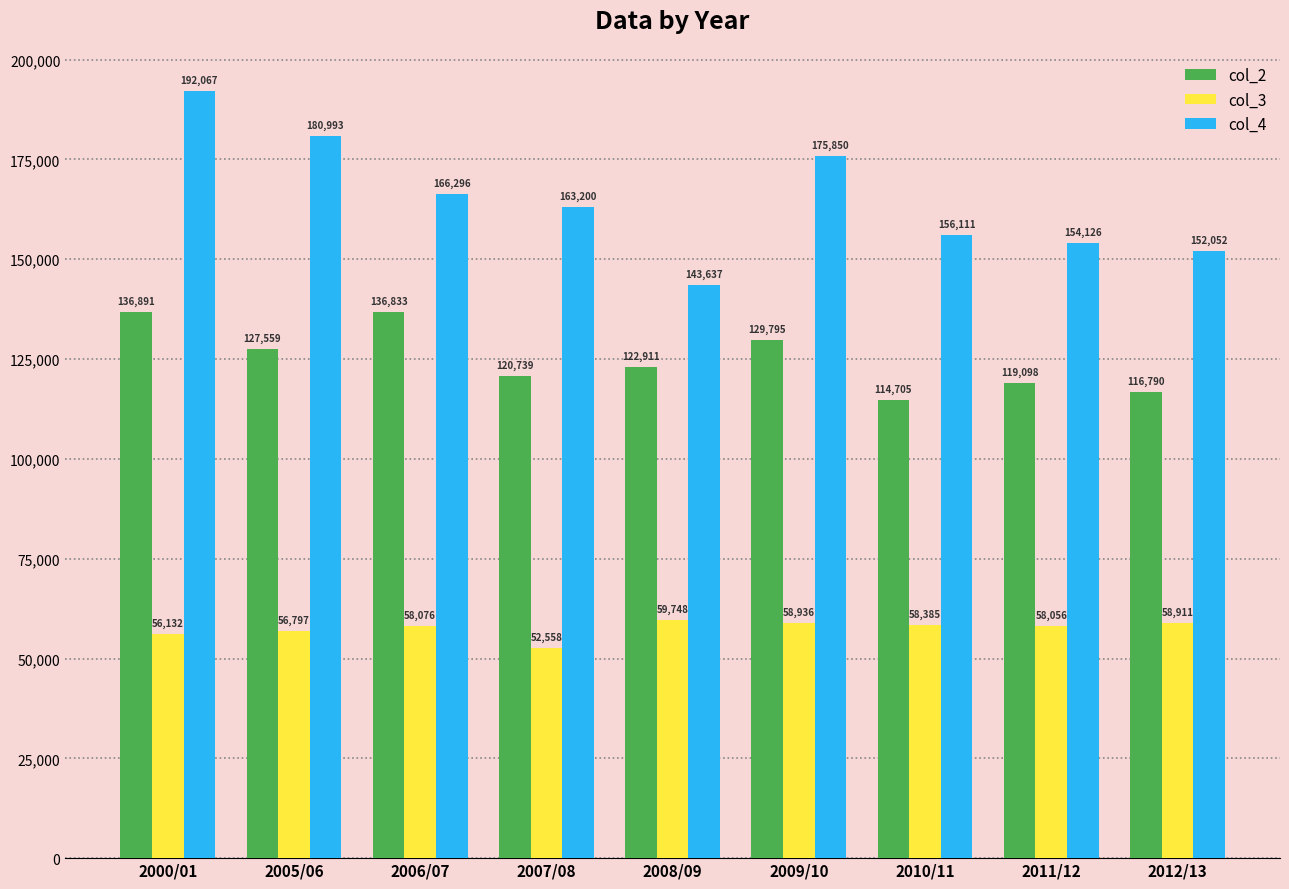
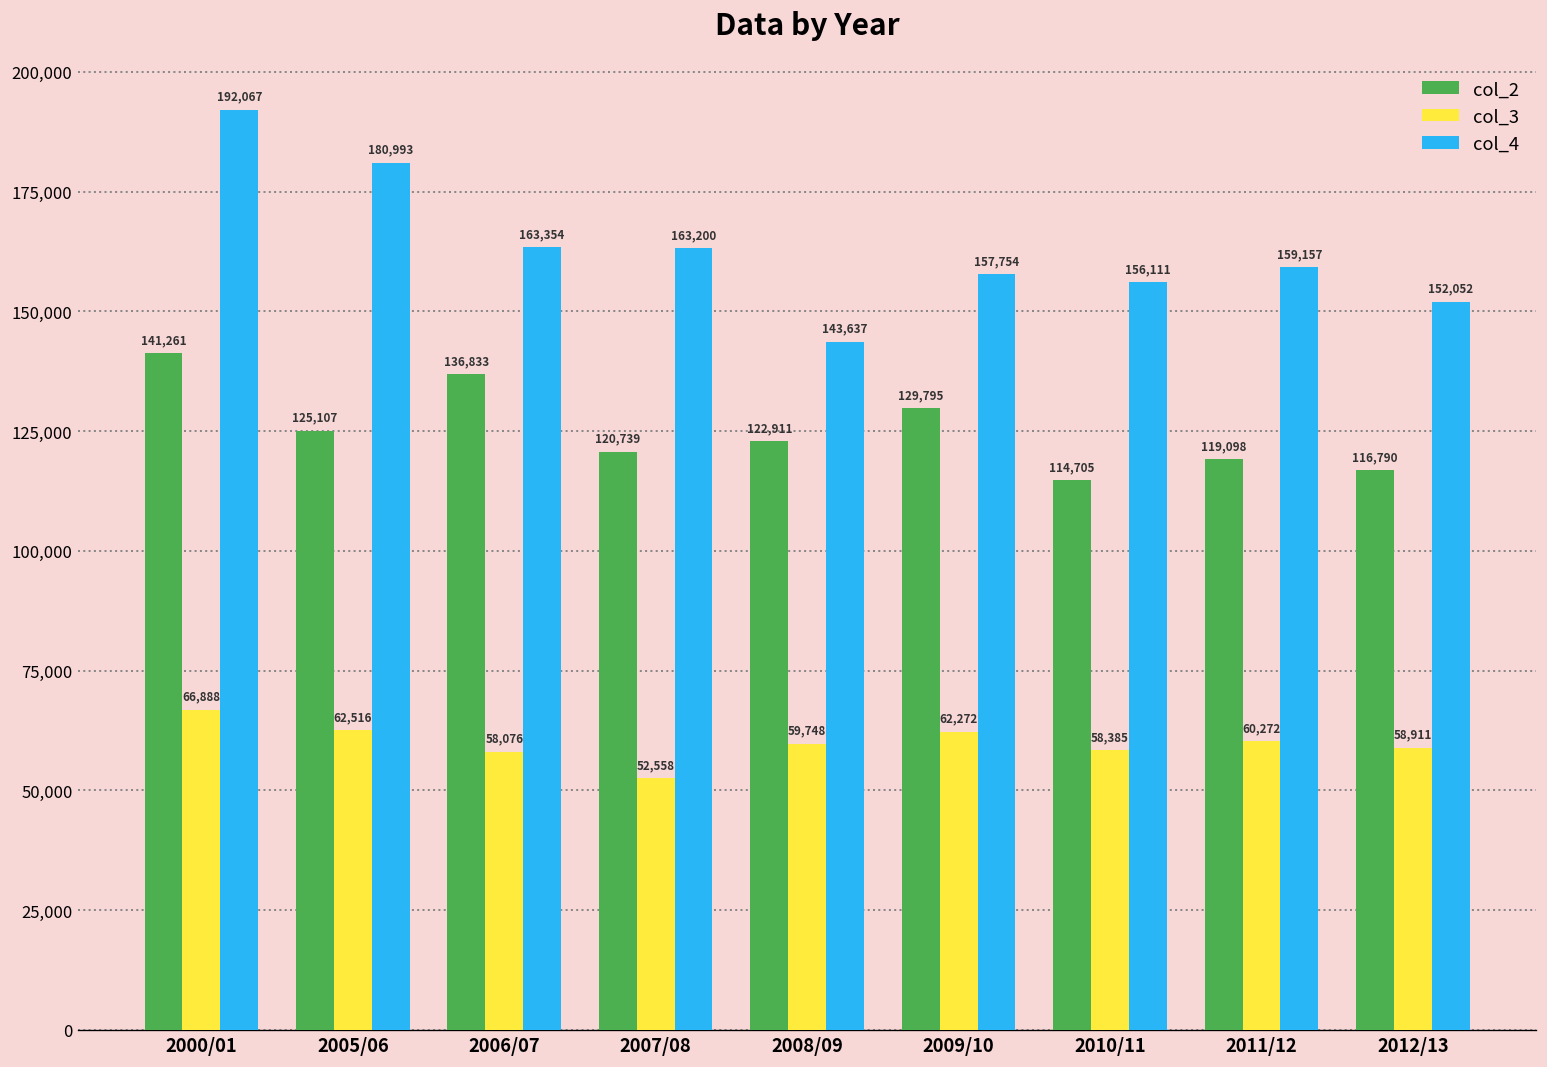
col_2, 2000/01: 136,891 -> 141,261
col_3, 2000/01: 56,132 -> 66,888
col_2, 2005/06: 127,559 -> 125,107
col_3, 2005/06: 56,797 -> 62,516
col_4, 2006/07: 166,296 -> 163,354
col_3, 2009/10: 58,936 -> 62,272
col_4, 2009/10: 175,850 -> 157,754
col_3, 2011/12: 58,056 -> 60,272
col_4, 2011/12: 154,126 -> 159,157
